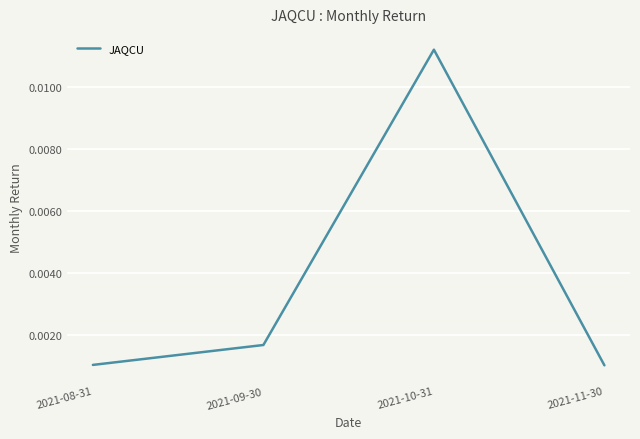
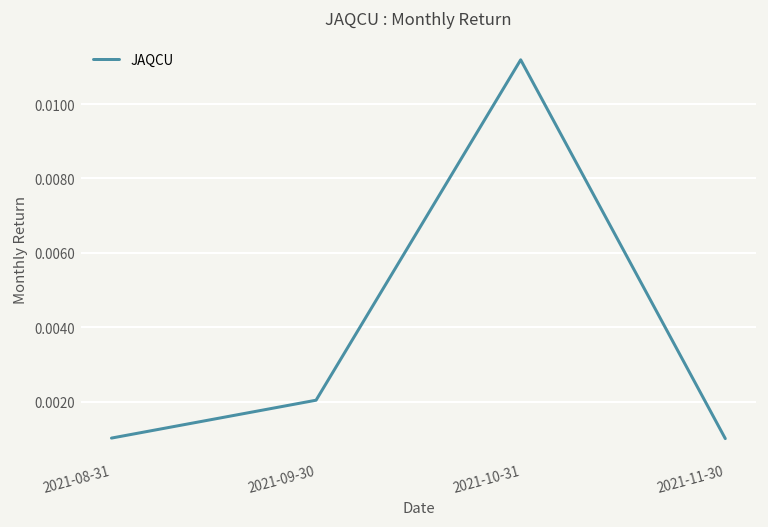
2021-09-30: 0.0017 -> 0.0020
